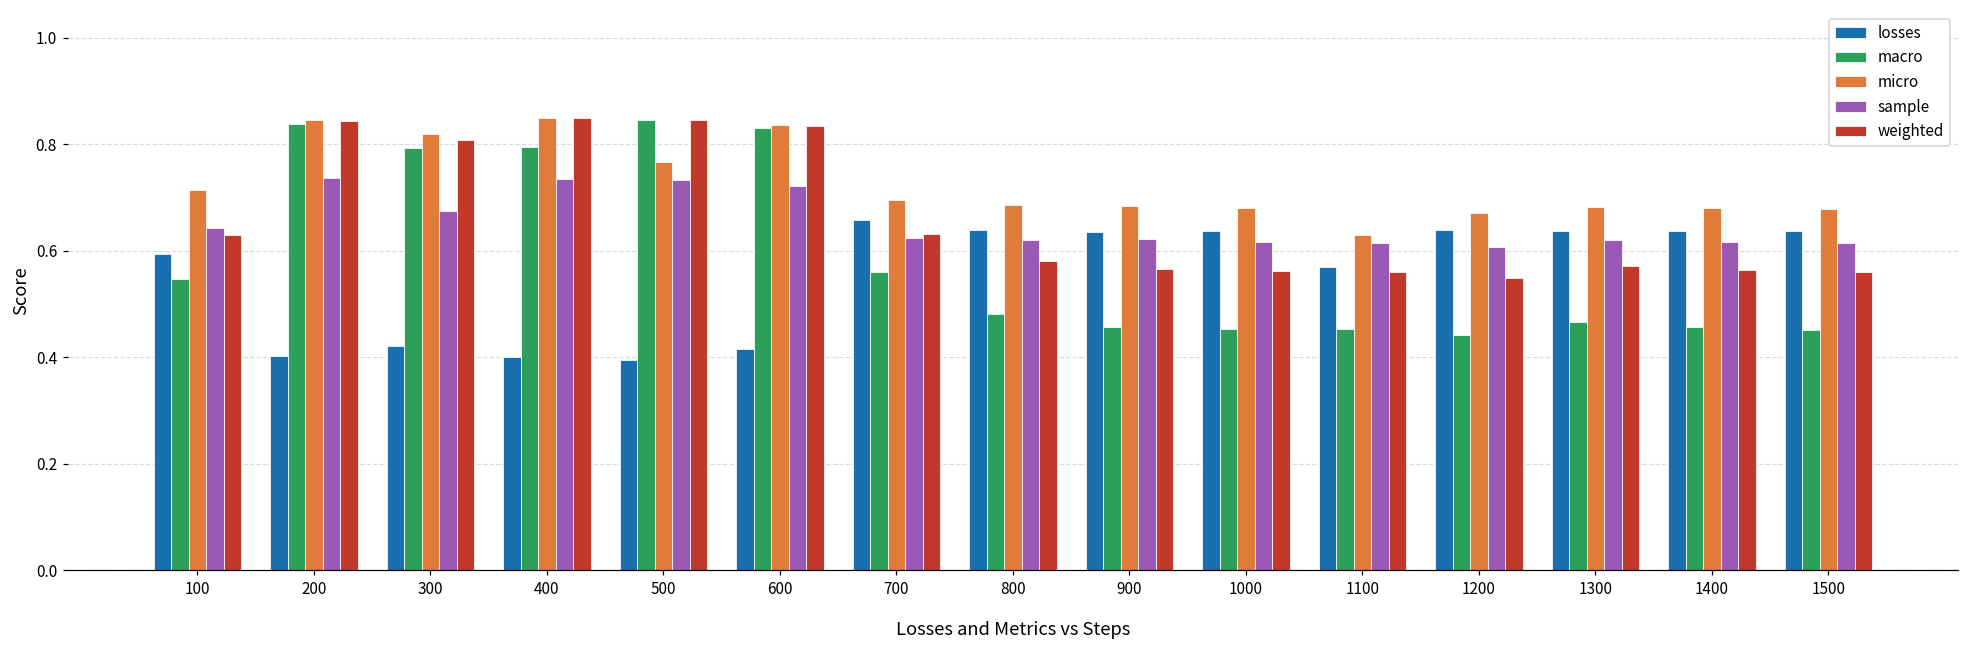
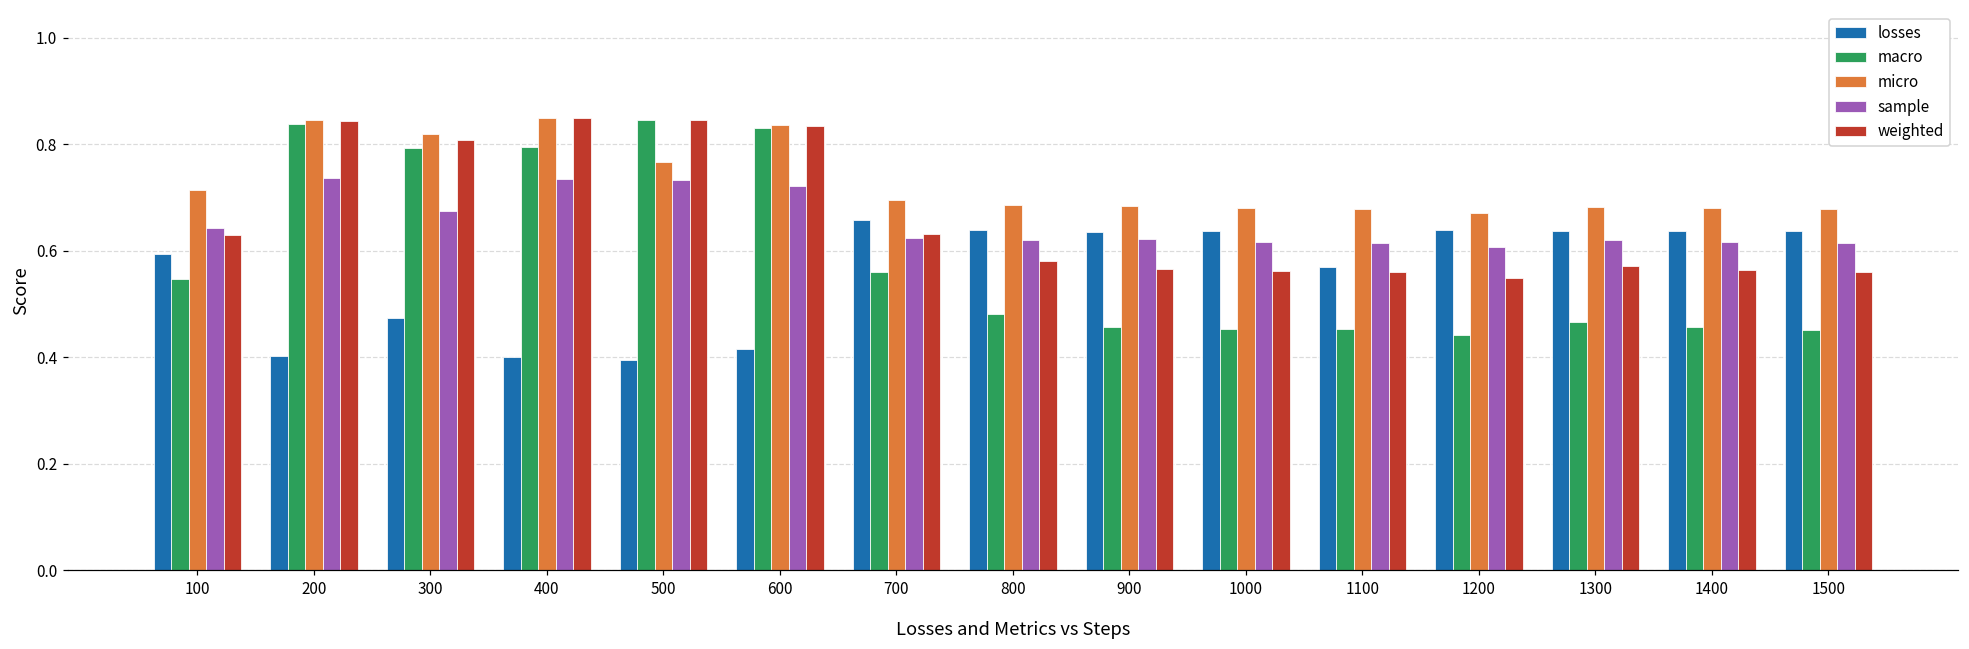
losses, 300: 0.42 -> 0.47
micro, 1100: 0.63 -> 0.68
